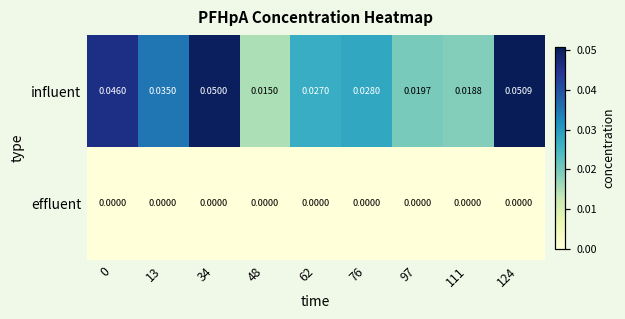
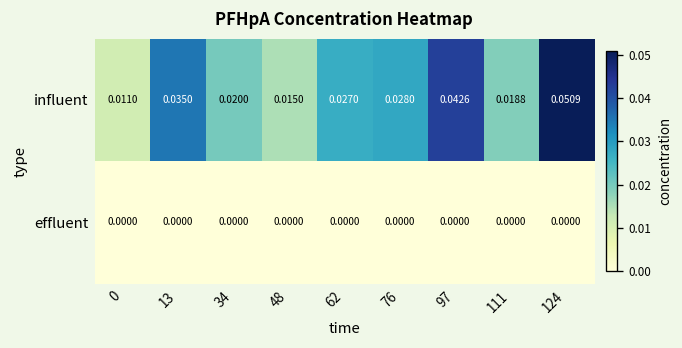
influent, 0: 0.0460 -> 0.0110
influent, 34: 0.0500 -> 0.0200
influent, 97: 0.0197 -> 0.0426
